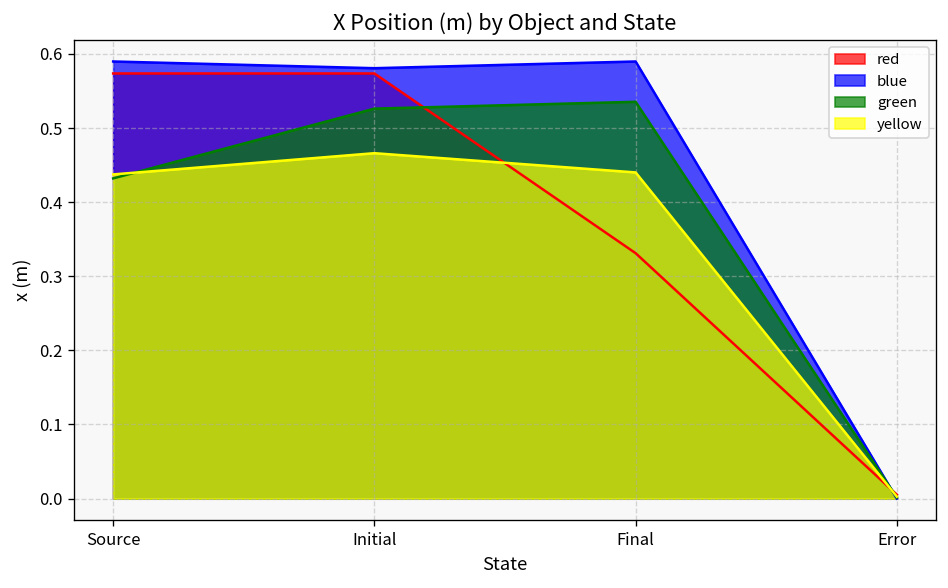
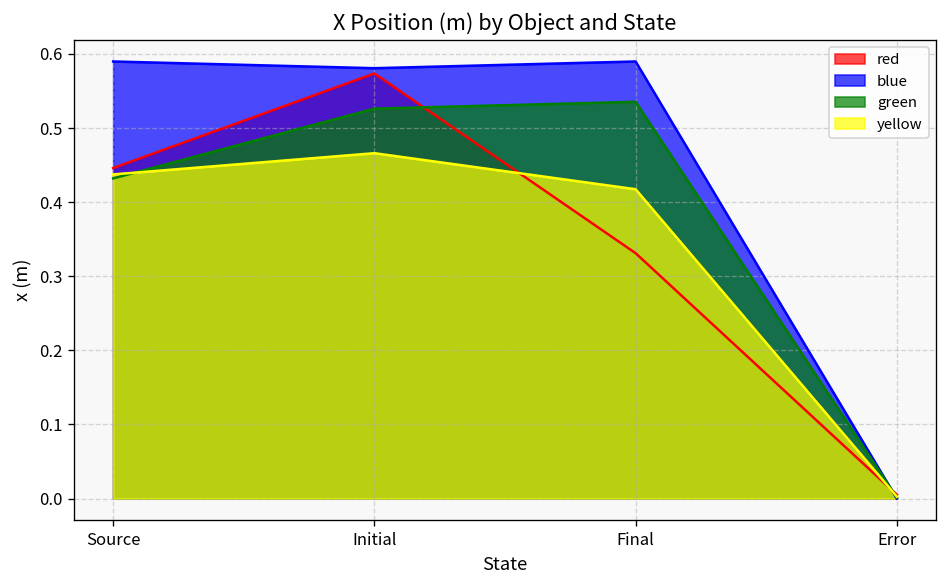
red, Source: 0.57 -> 0.45
yellow, Final: 0.44 -> 0.42
